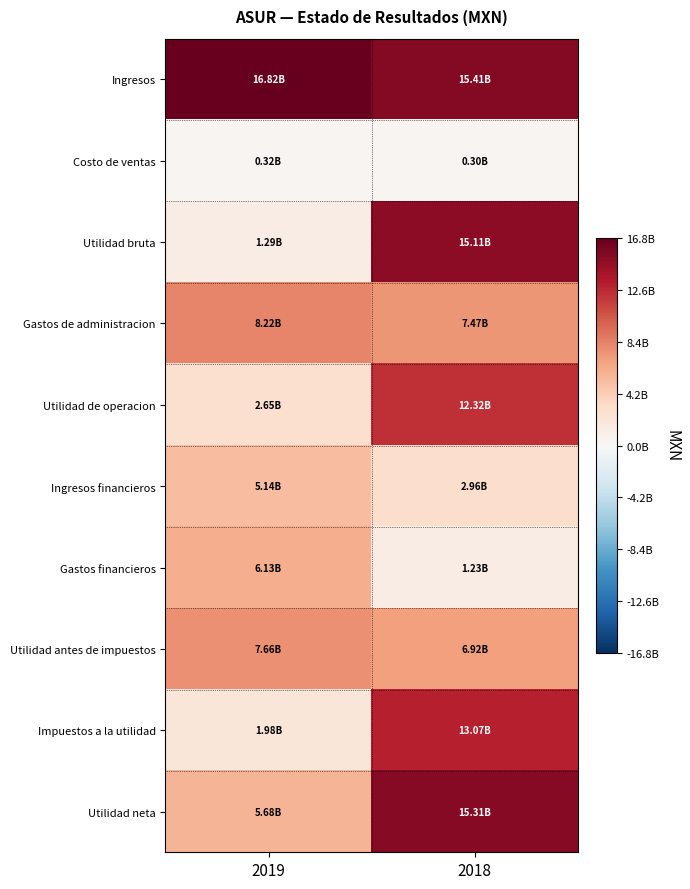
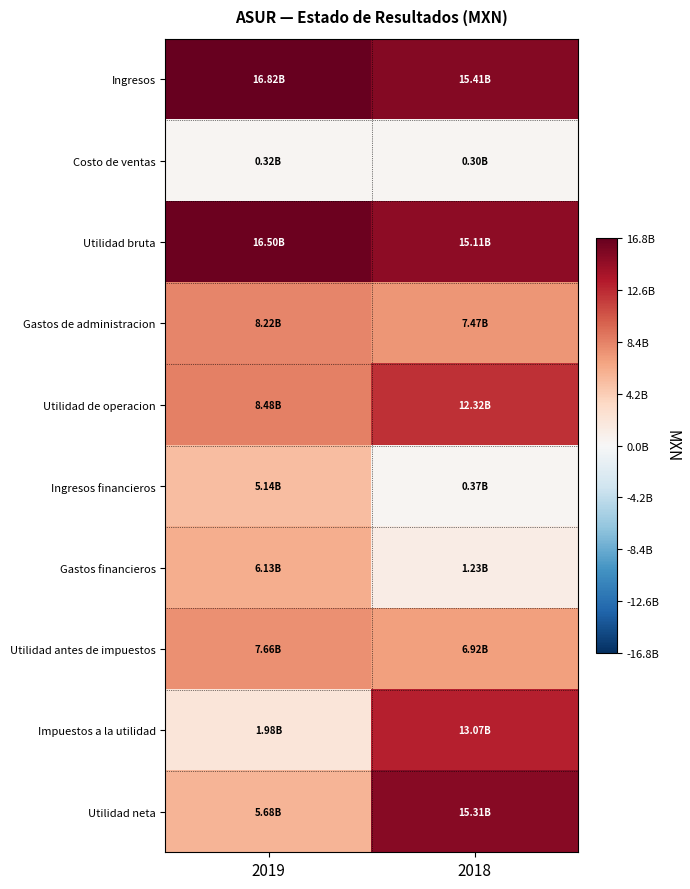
Utilidad bruta, 2019: 1.29B -> 16.50B
Utilidad de operacion, 2019: 2.65B -> 8.48B
Ingresos financieros, 2018: 2.96B -> 0.37B
